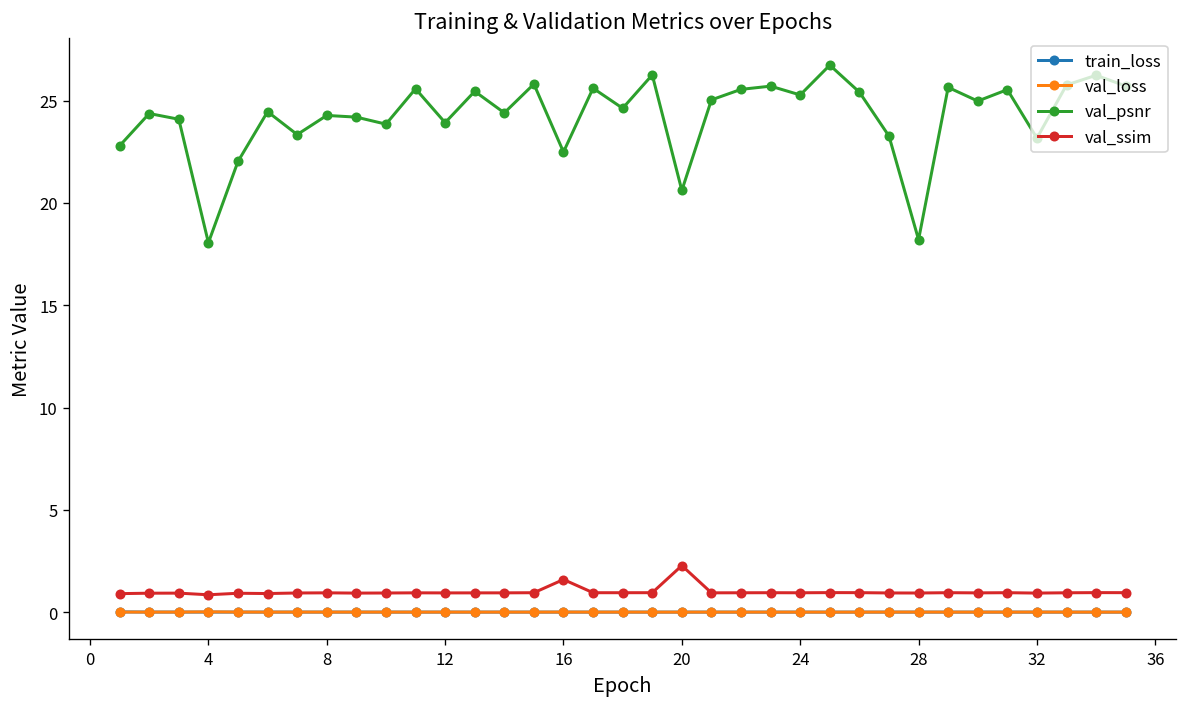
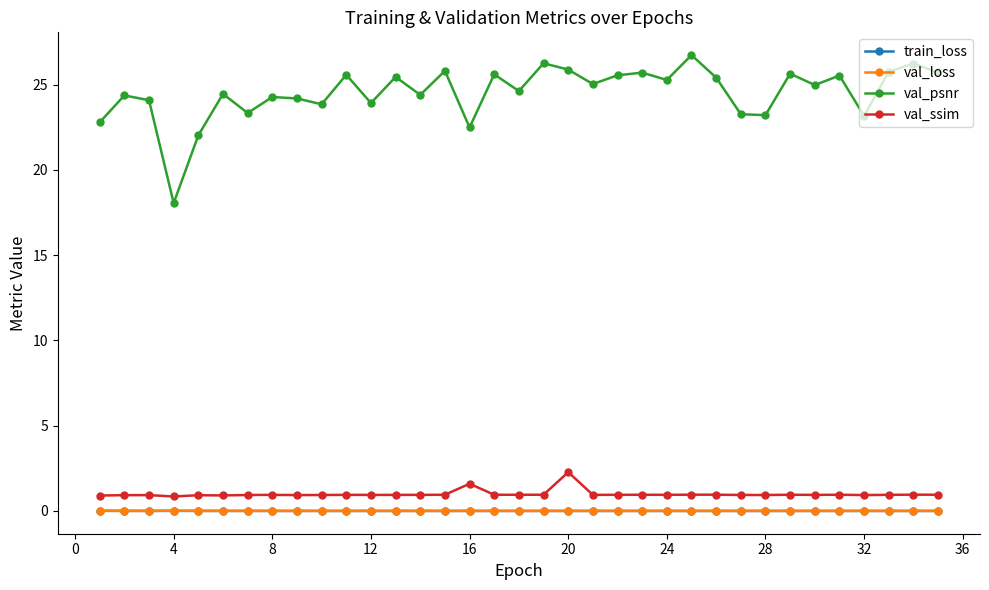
val_psnr, 20: 20.6 -> 25.9
val_psnr, 28: 18.2 -> 23.2
